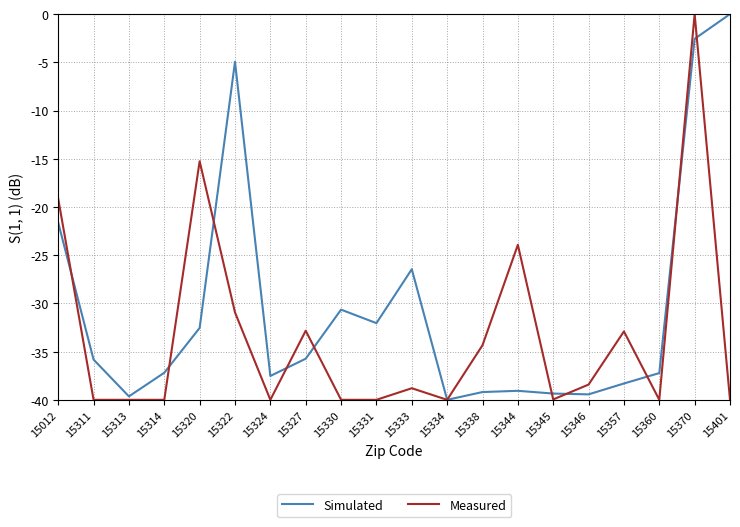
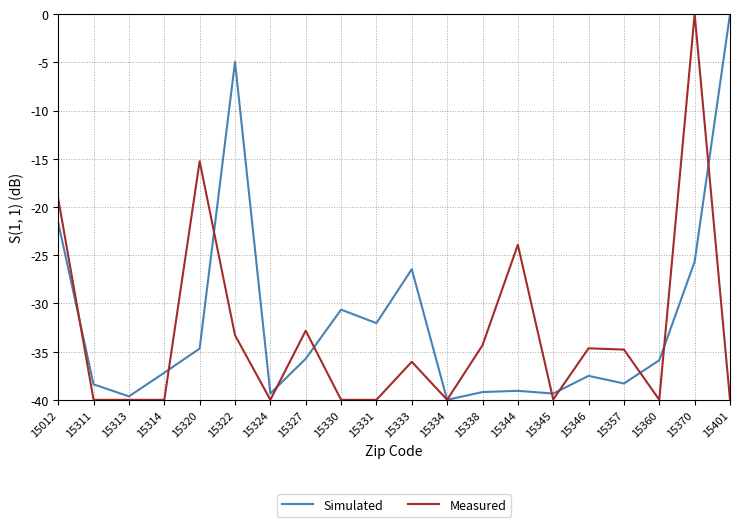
Simulated, 15311: -36 -> -38
Simulated, 15320: -33 -> -35
Measured, 15322: -31 -> -33
Simulated, 15324: -38 -> -39
Measured, 15333: -39 -> -36
Simulated, 15346: -39 -> -38
Measured, 15346: -38 -> -35
Measured, 15357: -33 -> -35
Simulated, 15360: -37 -> -36
Simulated, 15370: -3 -> -26
